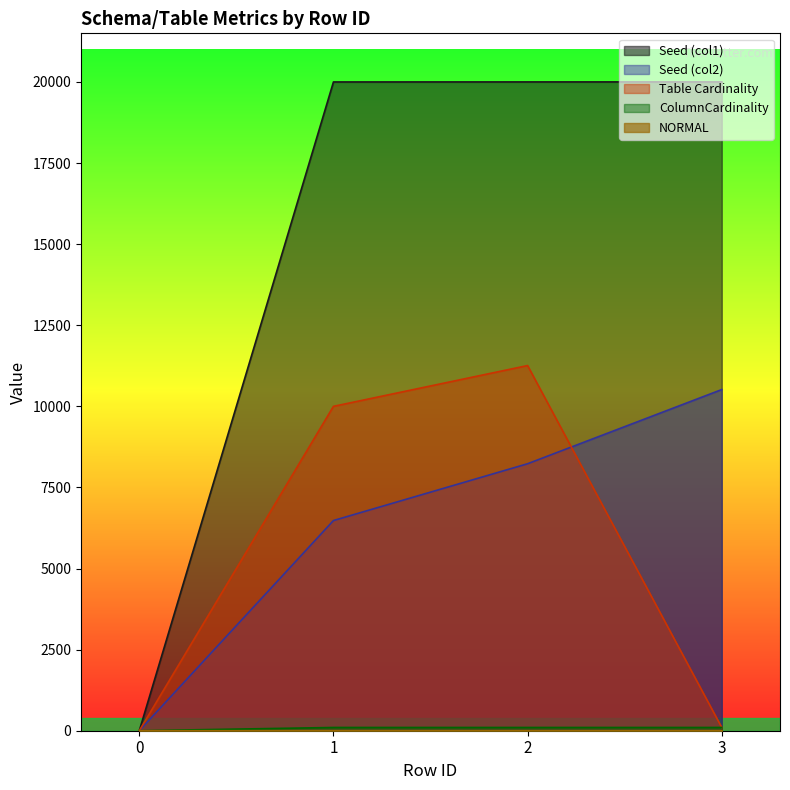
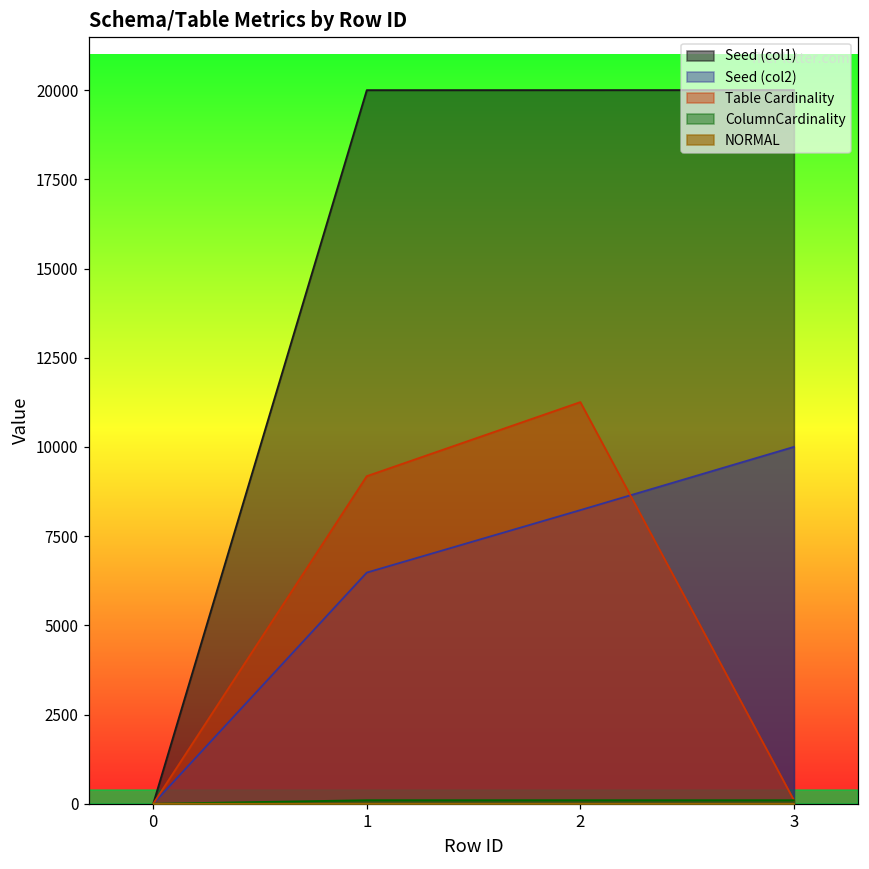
Table Cardinality, 1: 10000 -> 9200
Seed (col2), 3: 10500 -> 10000
